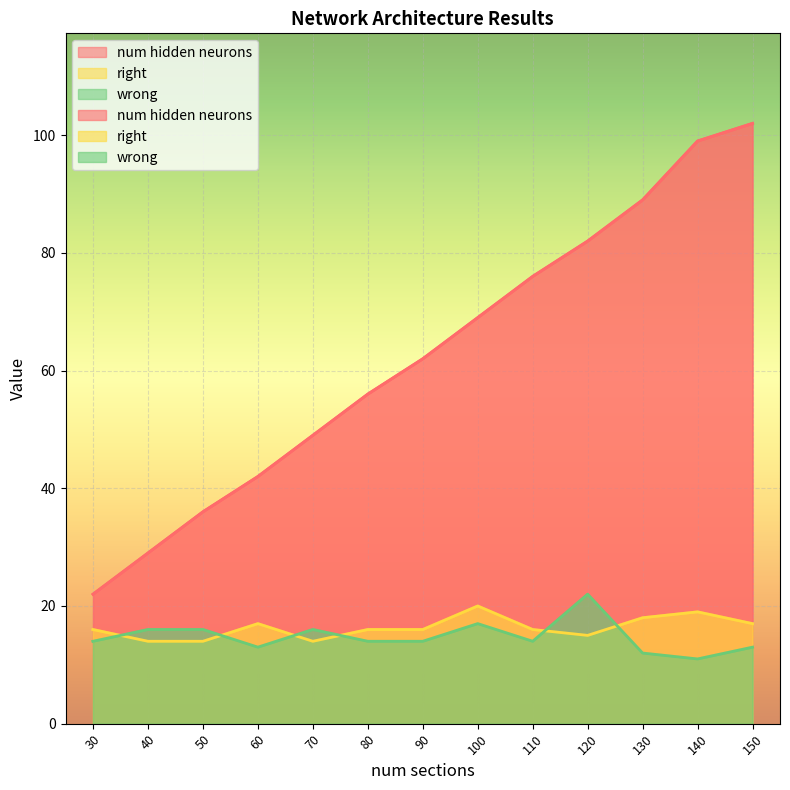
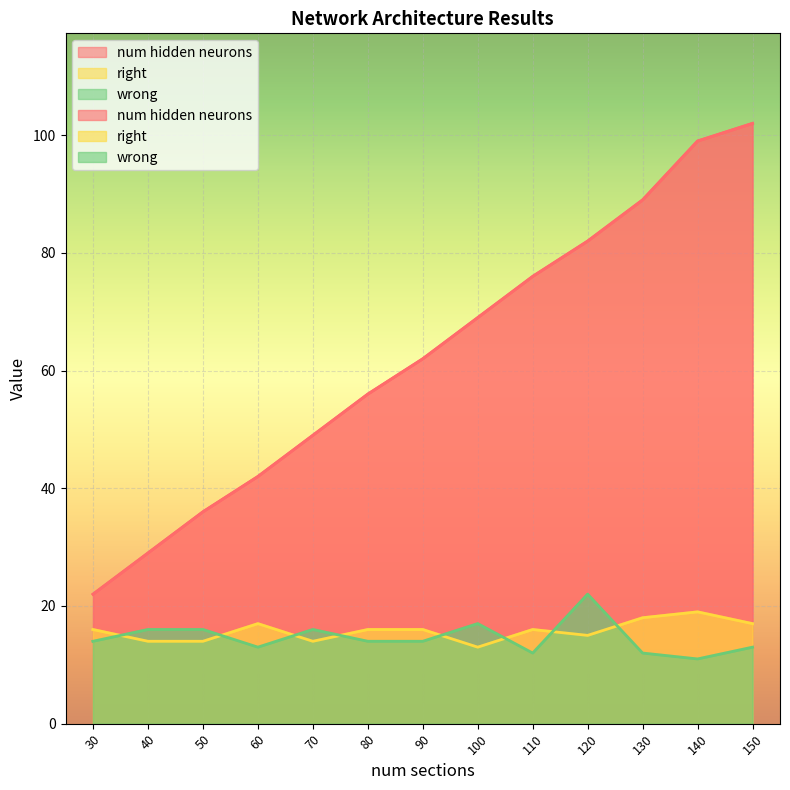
right, 100: 20 -> 13
wrong, 110: 14 -> 12
